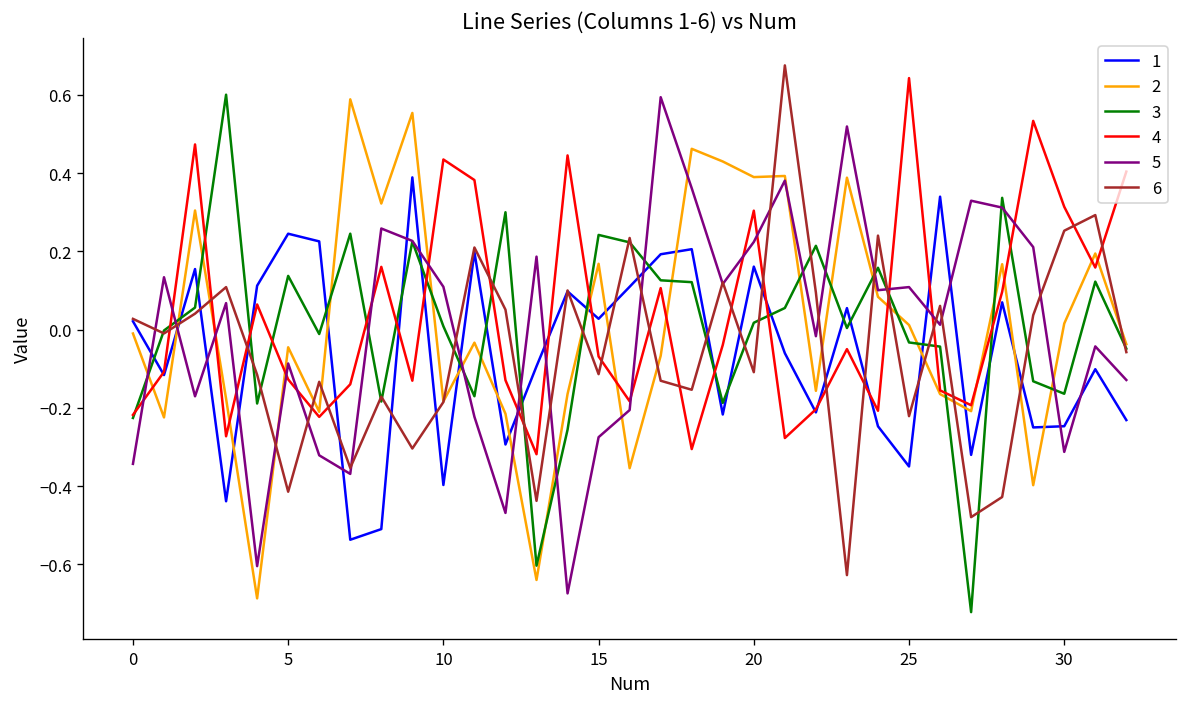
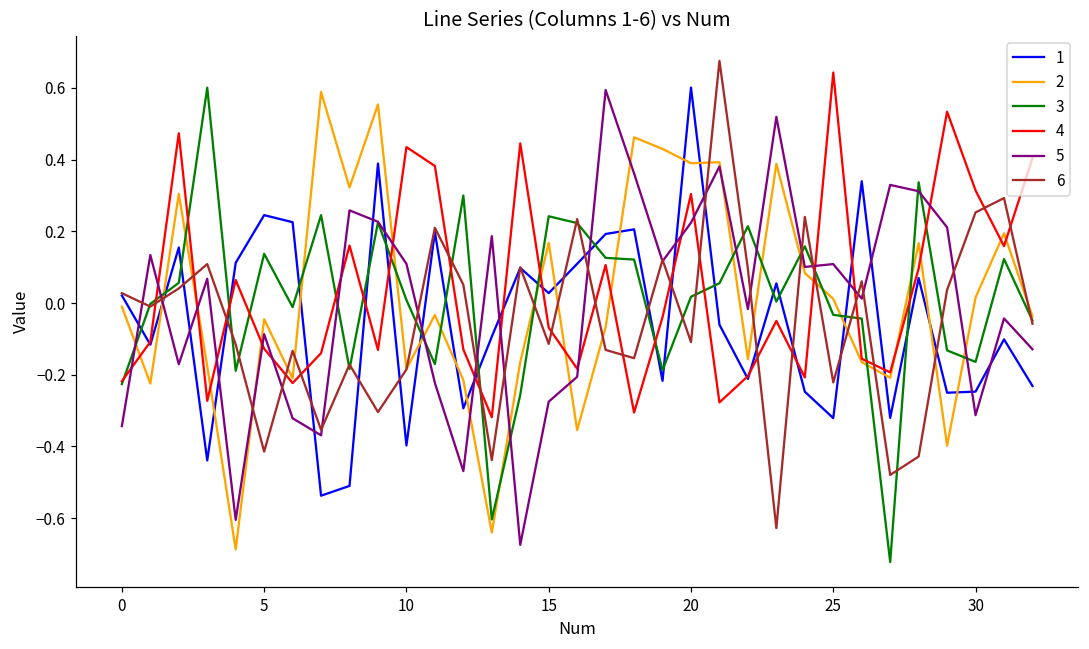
1, 20: 0.16 -> 0.60
1, 25: -0.35 -> -0.32
